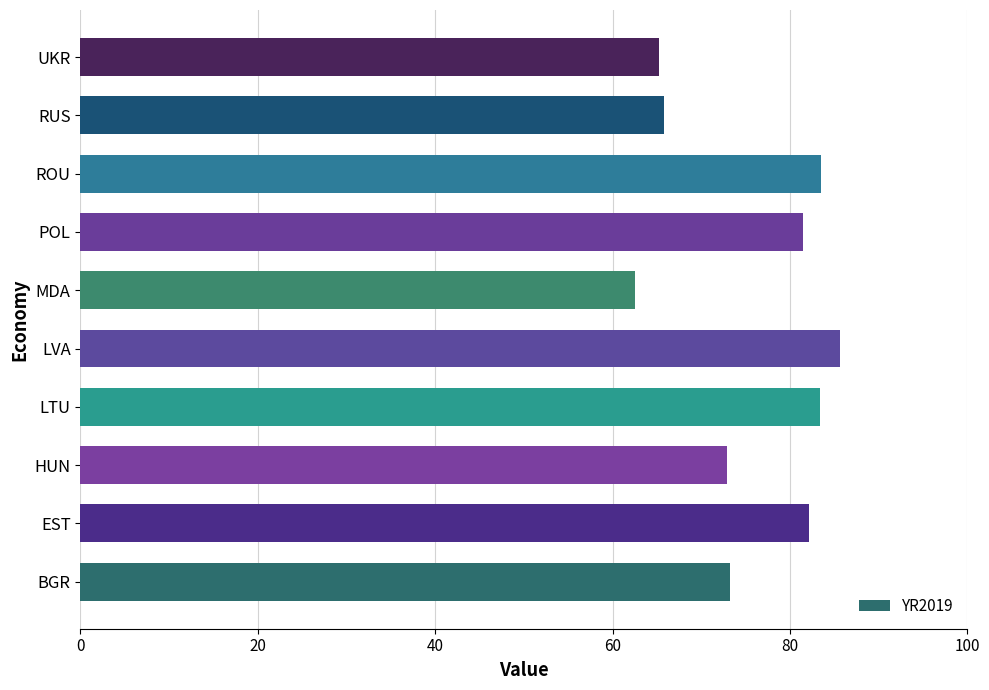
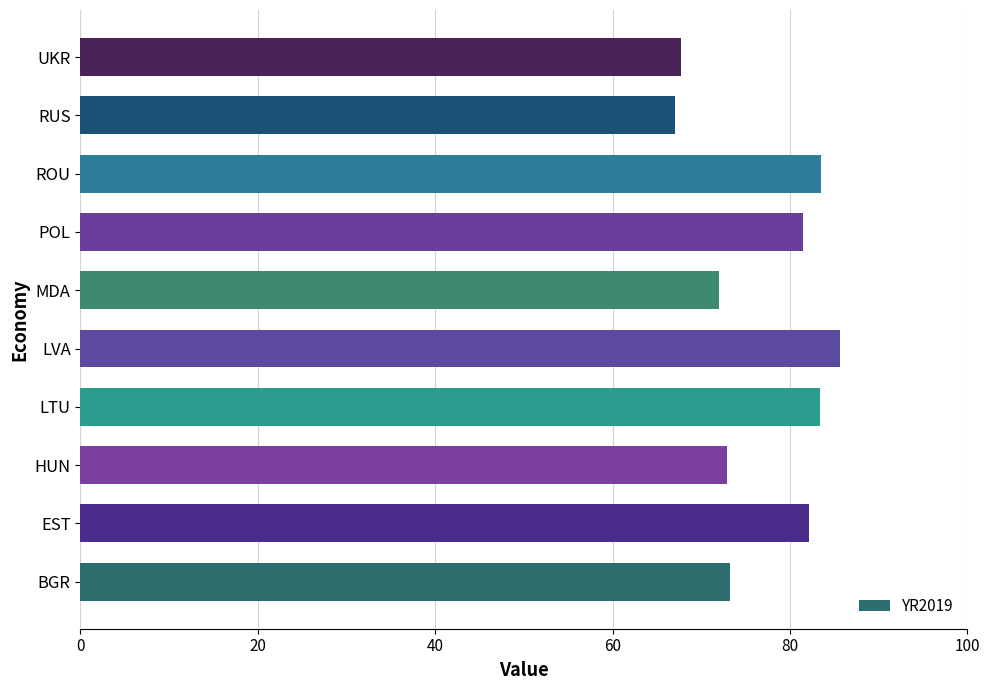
UKR: 65 -> 68
RUS: 66 -> 67
MDA: 63 -> 72
